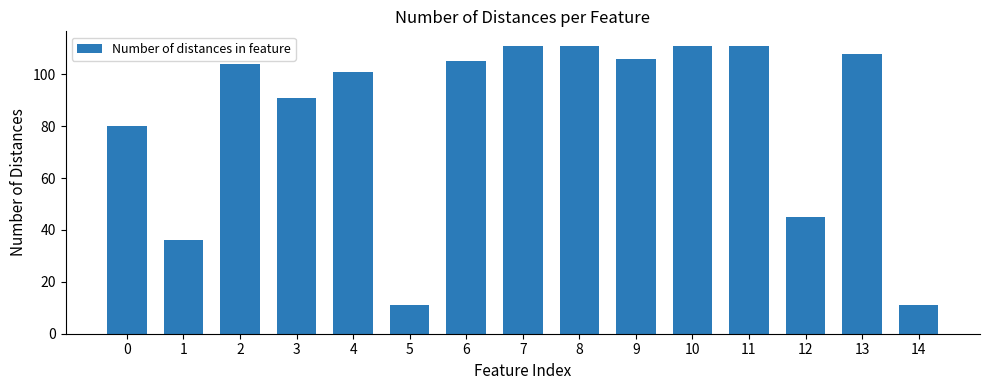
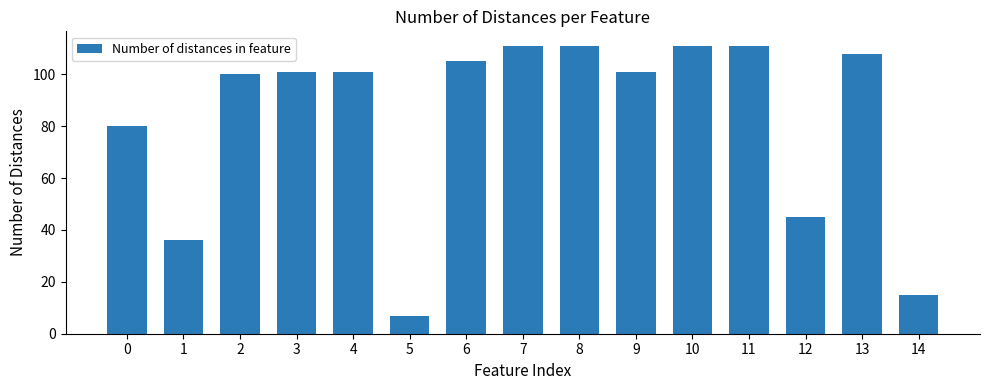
2: 104 -> 100
3: 91 -> 101
5: 11 -> 7
9: 106 -> 101
14: 11 -> 15
